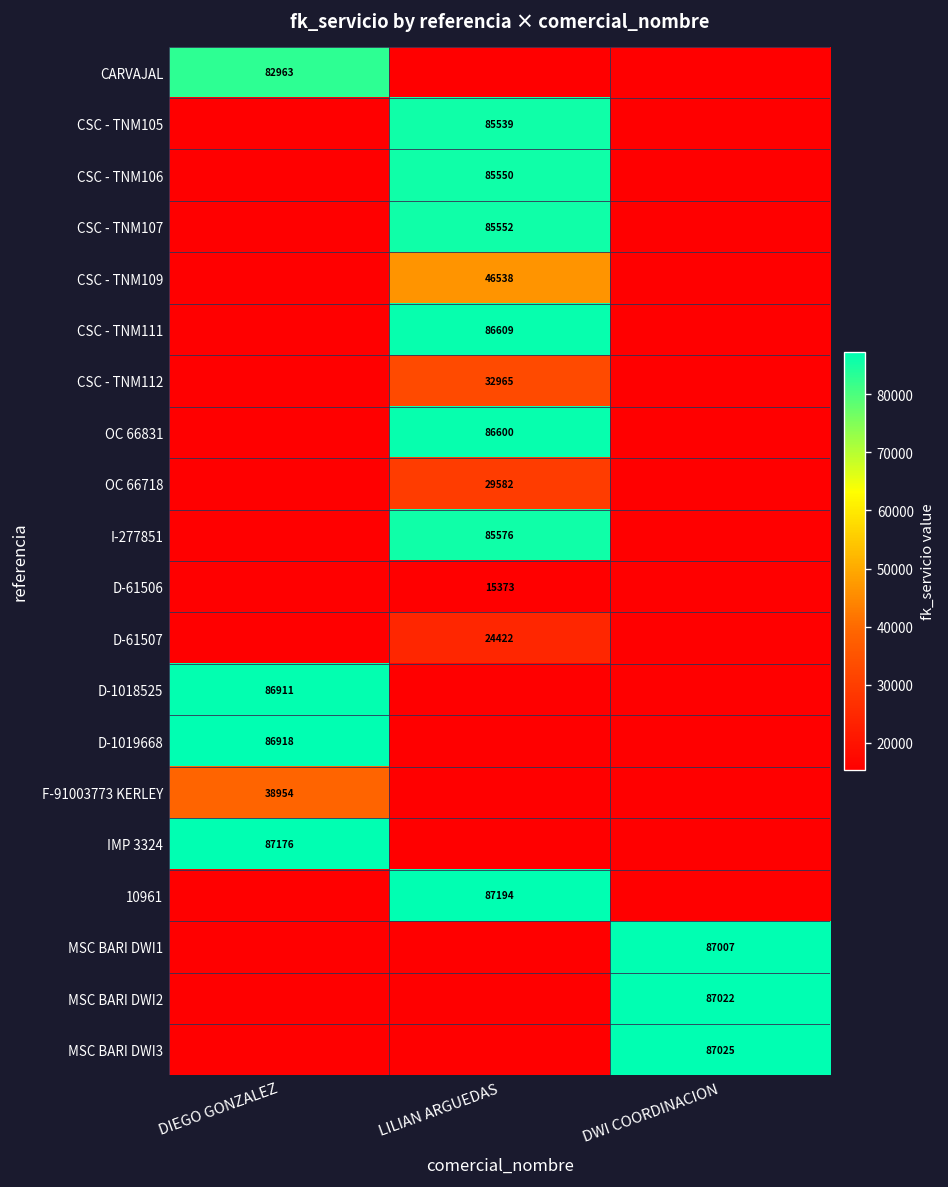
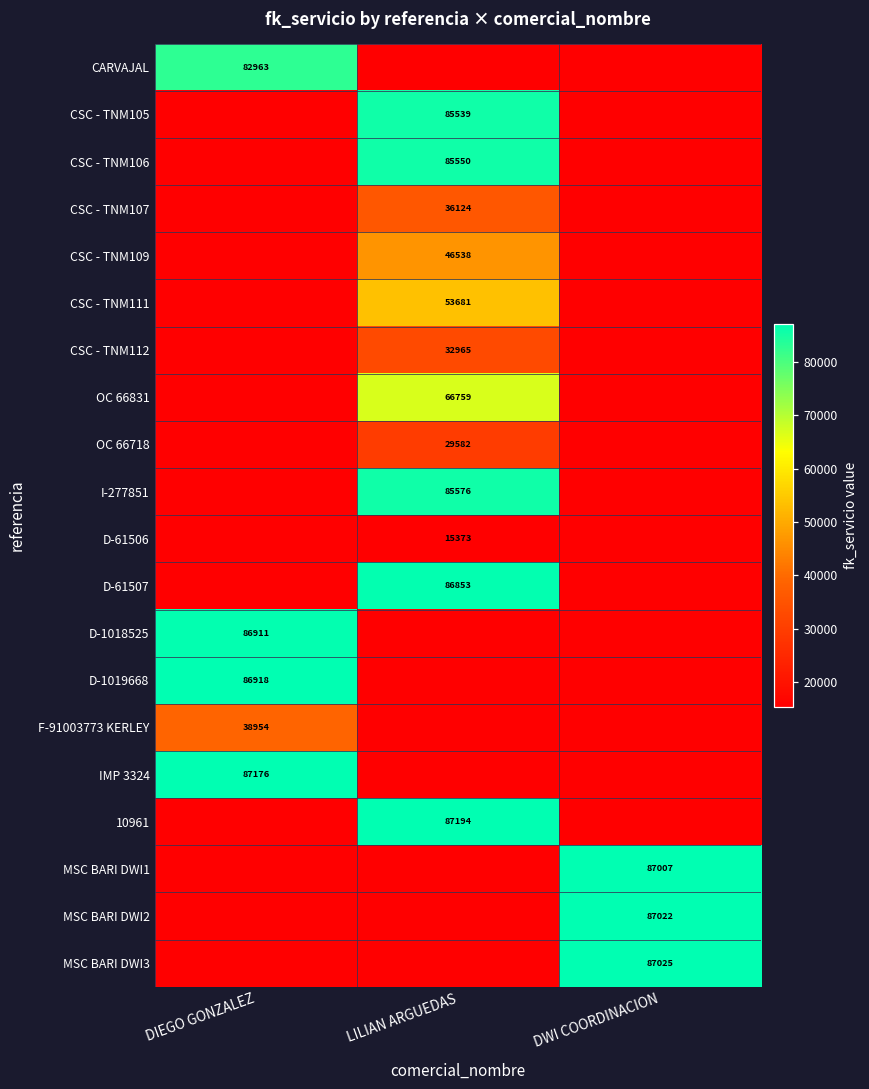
CSC - TNM107, LILIAN ARGUEDAS: 85552 -> 36124
CSC - TNM111, LILIAN ARGUEDAS: 86609 -> 53681
OC 66831, LILIAN ARGUEDAS: 86600 -> 66759
D-61507, LILIAN ARGUEDAS: 24422 -> 86853
